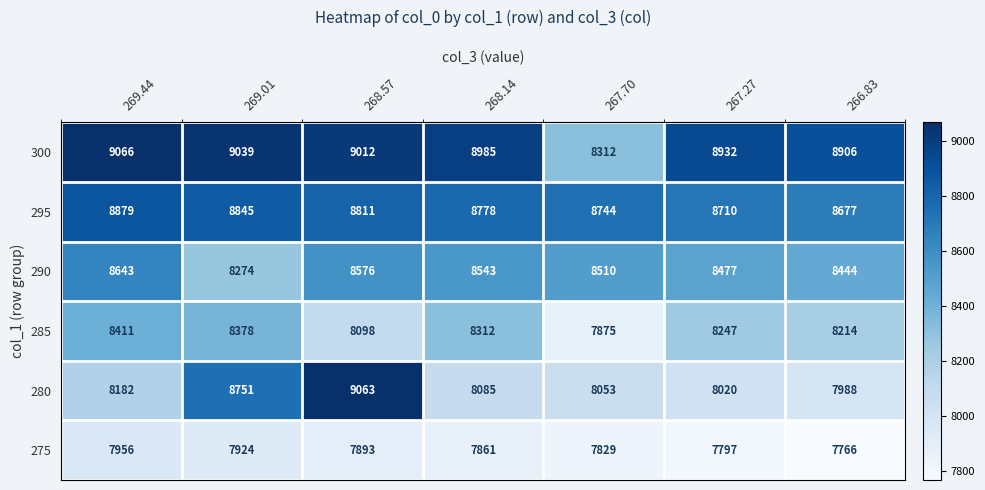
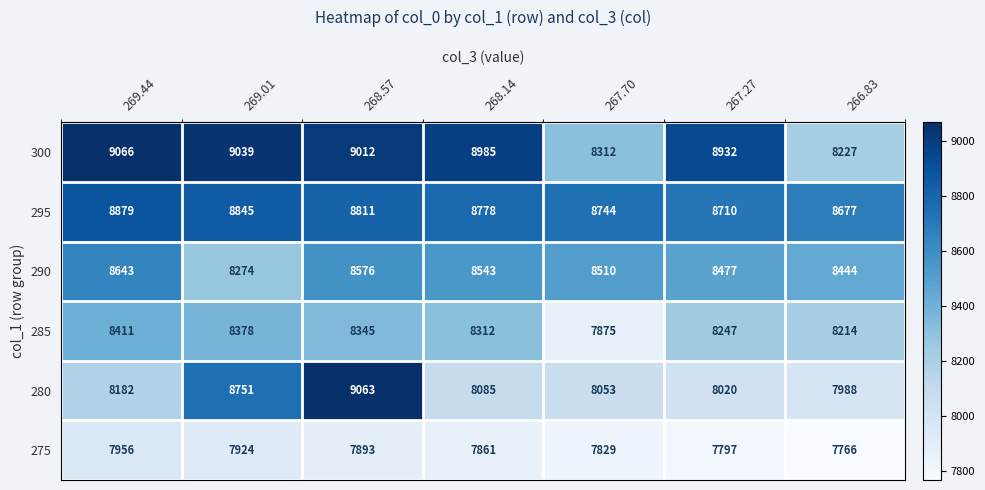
300, 266.83: 8906 -> 8227
285, 268.57: 8098 -> 8345
